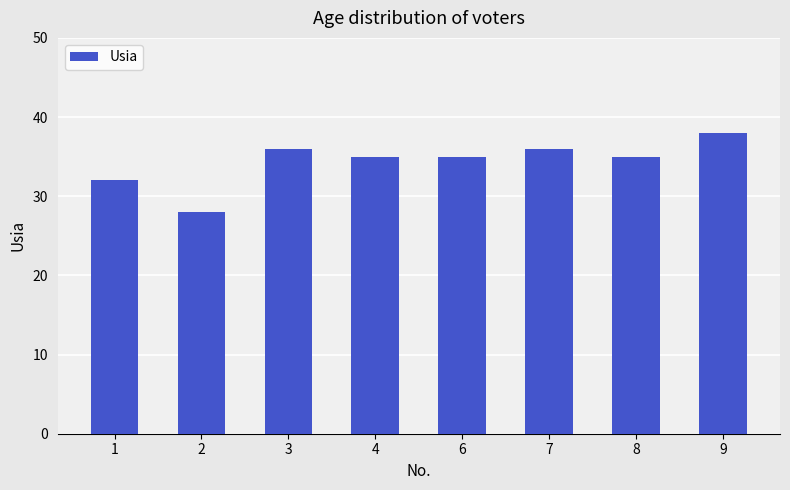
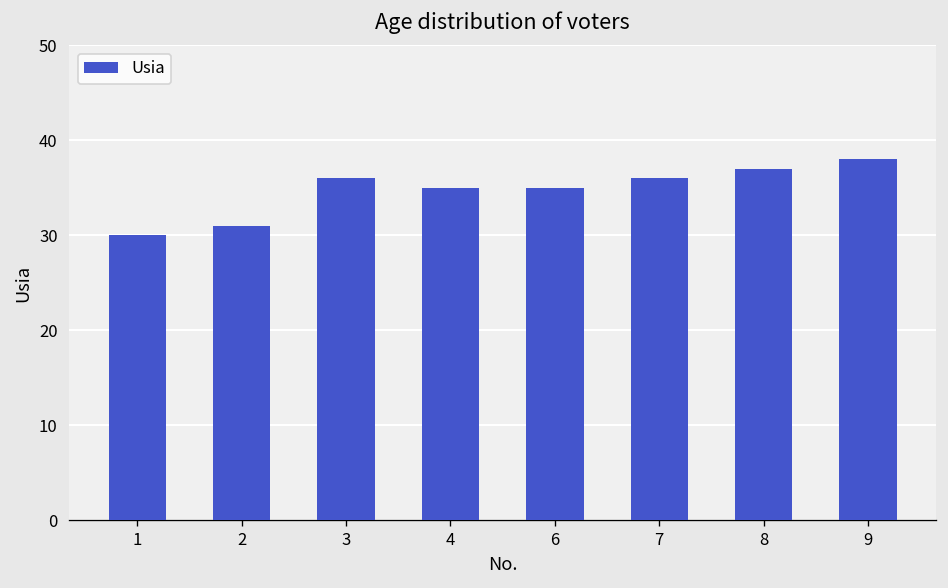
1: 32 -> 30
2: 28 -> 31
8: 35 -> 37
